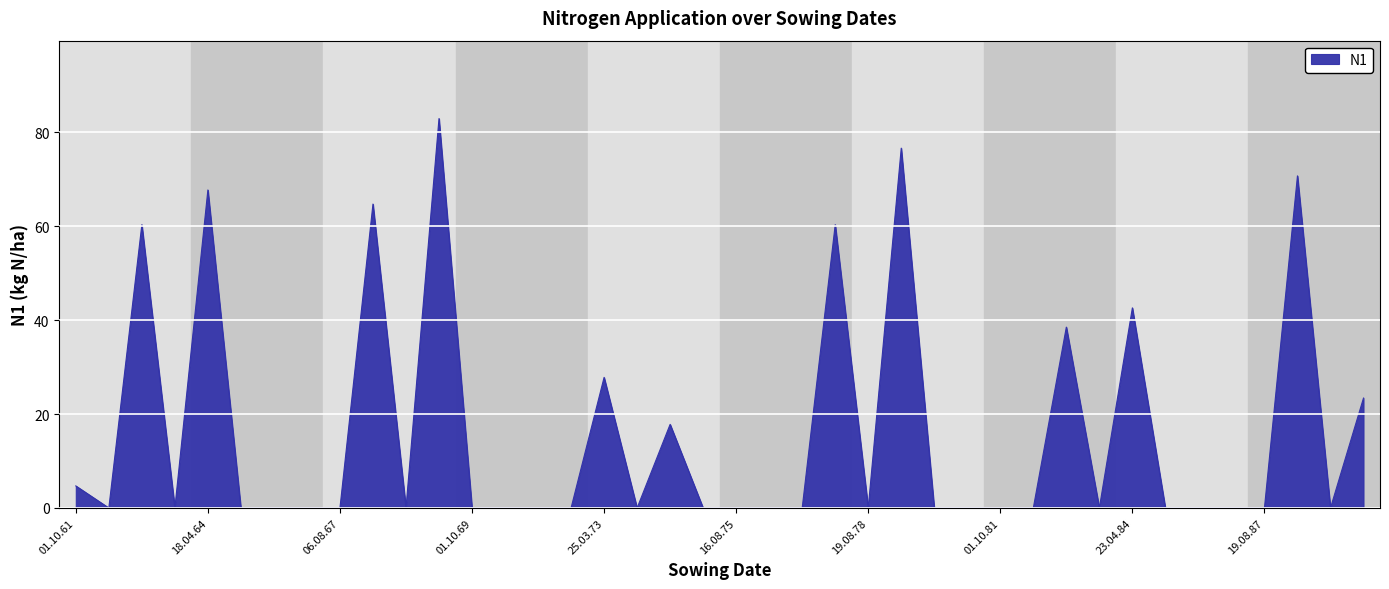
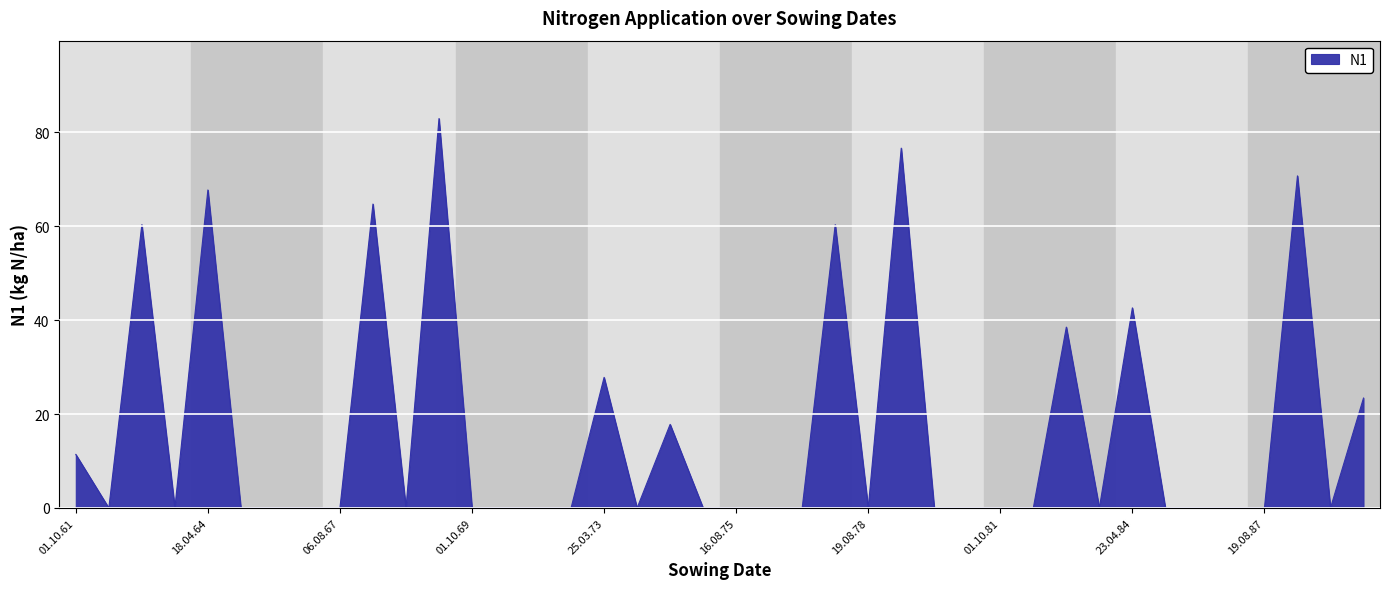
01.10.61: 5 -> 11
